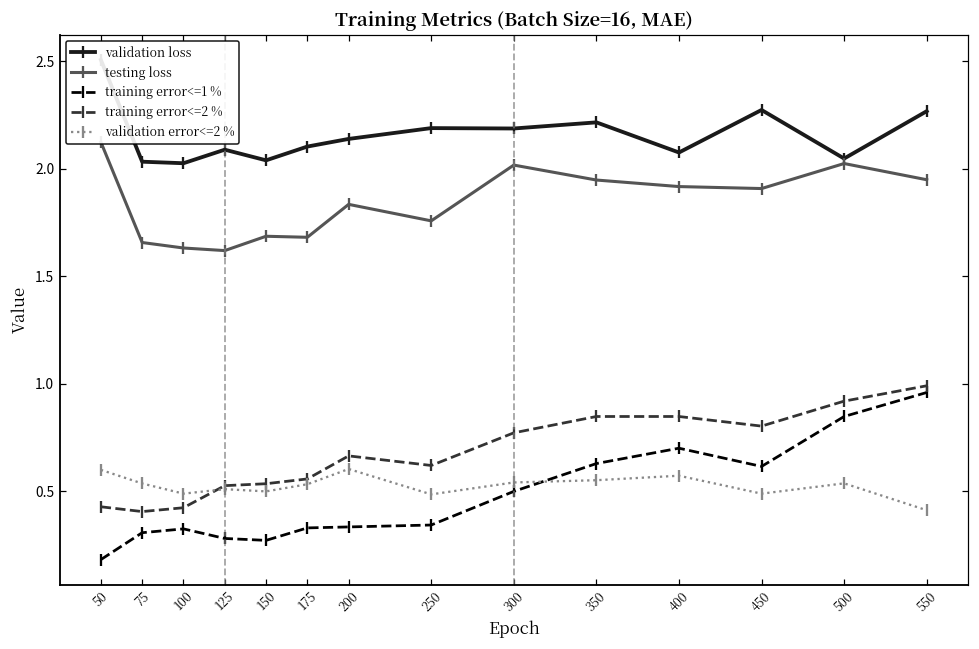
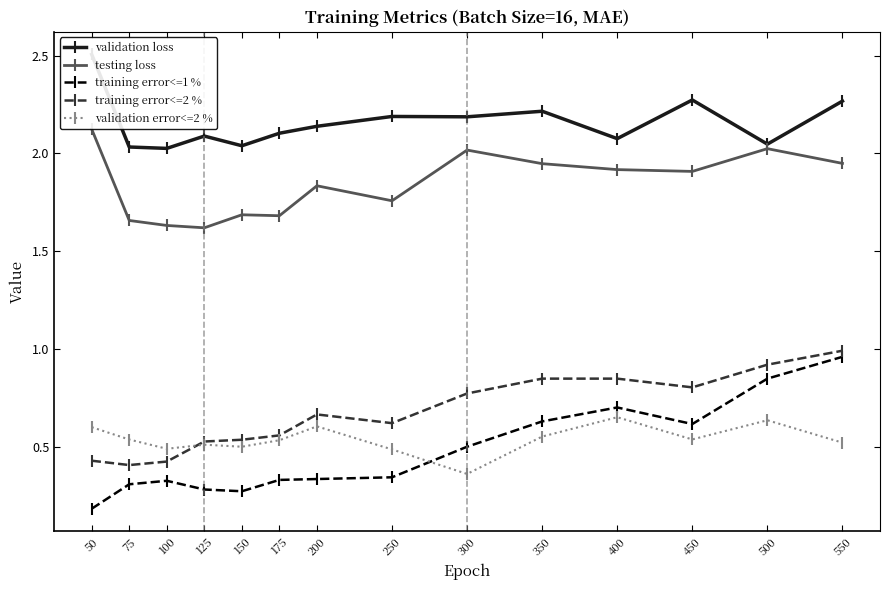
validation error<=2 %, 300: 0.54 -> 0.36
validation error<=2 %, 400: 0.57 -> 0.65
validation error<=2 %, 450: 0.49 -> 0.54
validation error<=2 %, 500: 0.54 -> 0.64
validation error<=2 %, 550: 0.41 -> 0.52
